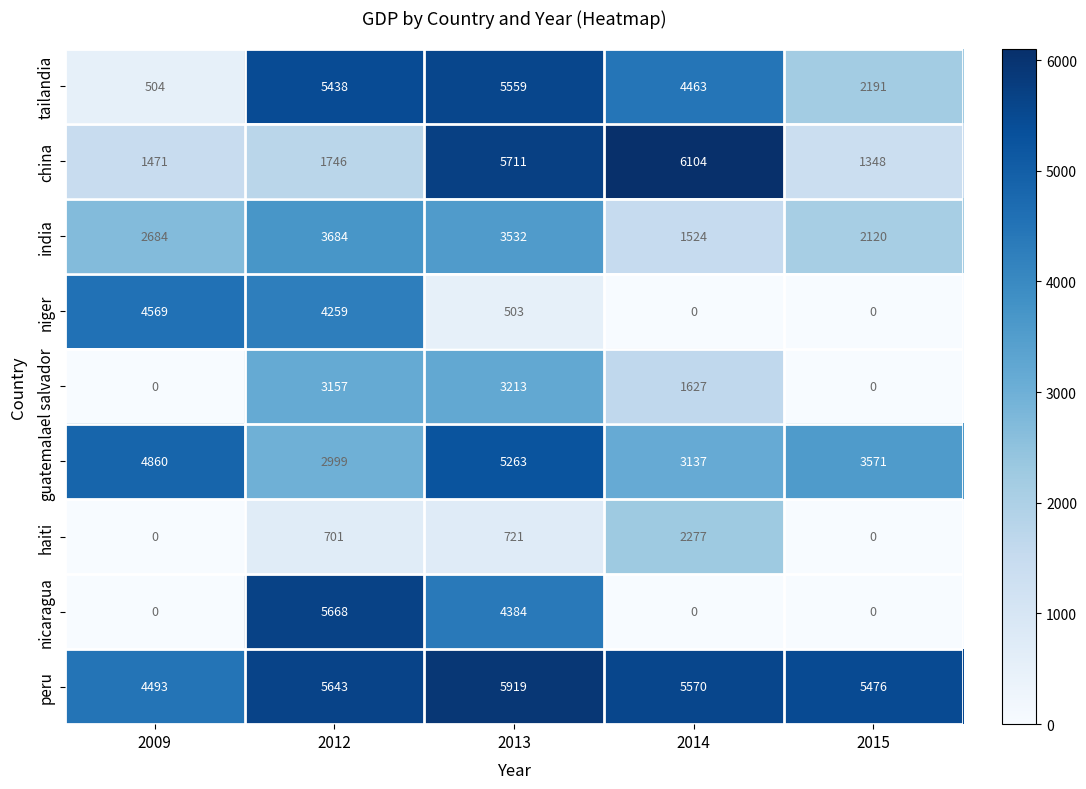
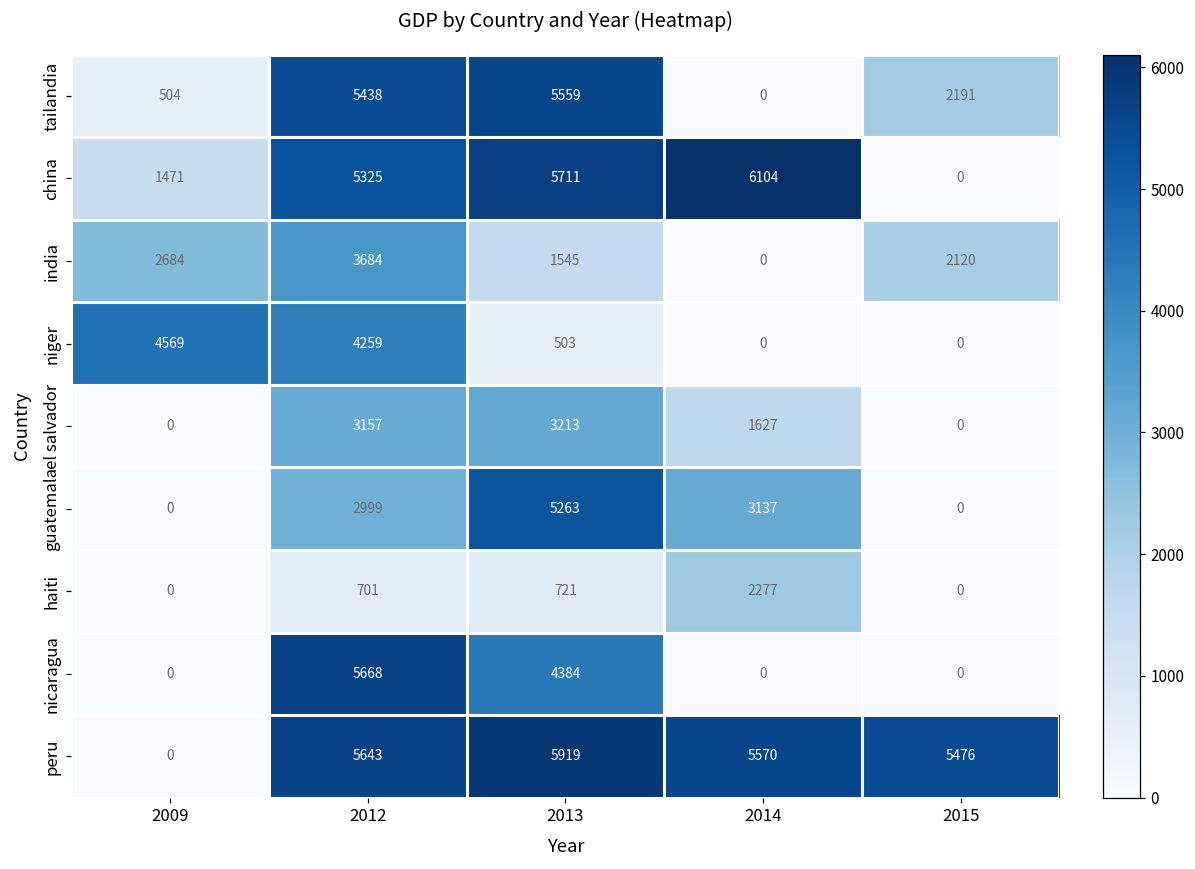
tailandia, 2014: 4463 -> 0
china, 2012: 1746 -> 5325
china, 2015: 1348 -> 0
india, 2013: 3532 -> 1545
india, 2014: 1524 -> 0
guatemala, 2009: 4860 -> 0
guatemala, 2015: 3571 -> 0
peru, 2009: 4493 -> 0
